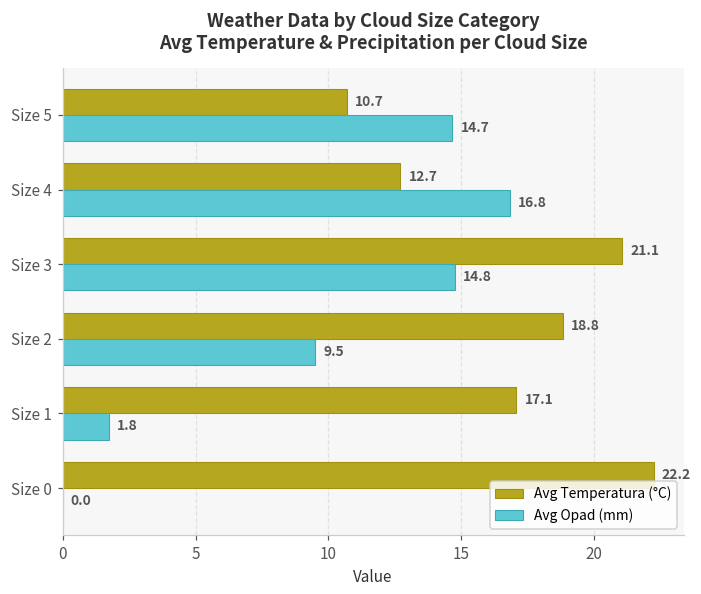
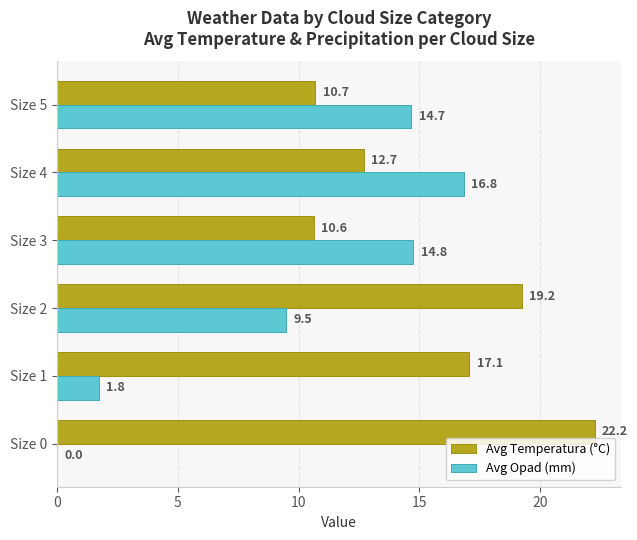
Avg Temperatura (°C), Size 3: 21.1 -> 10.6
Avg Temperatura (°C), Size 2: 18.8 -> 19.2
